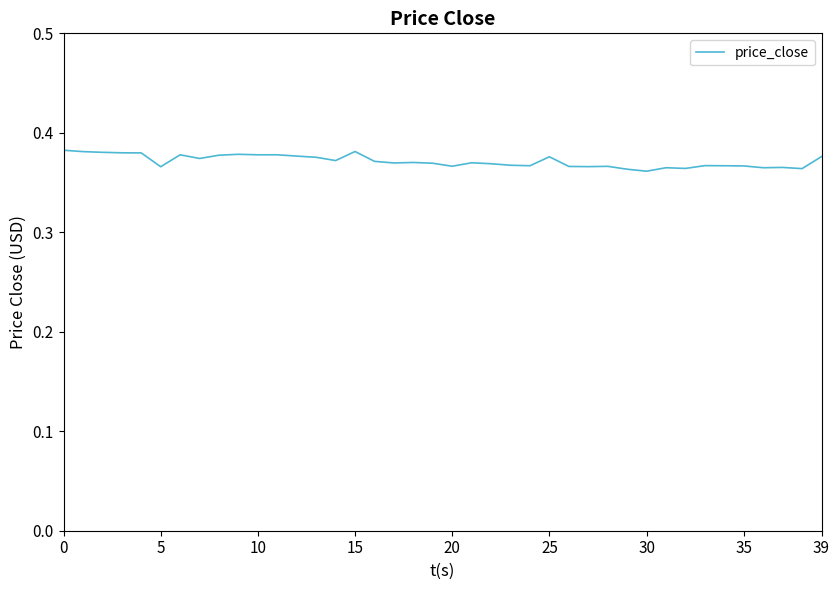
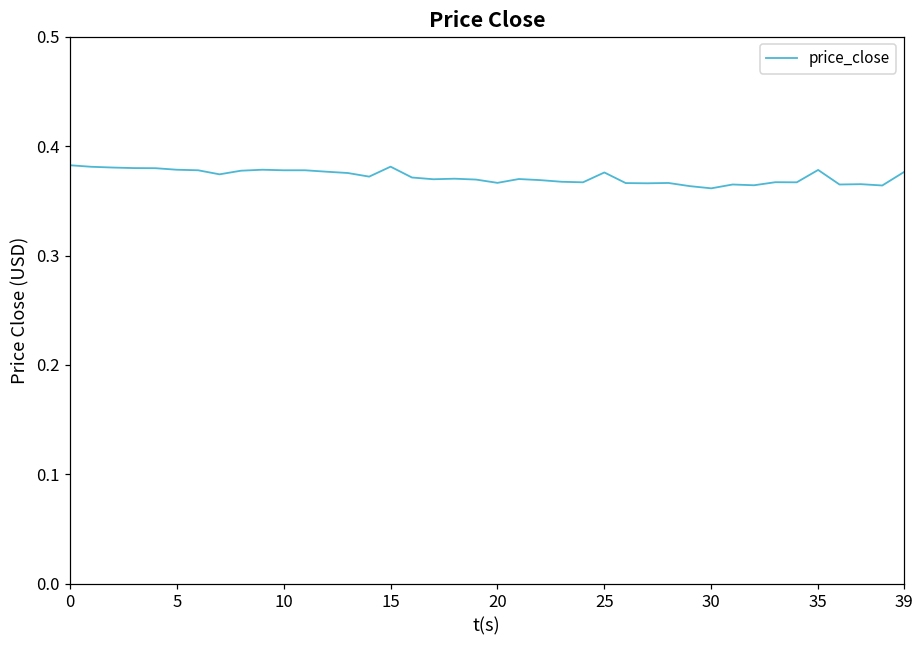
5: 0.37 -> 0.38
35: 0.37 -> 0.38
